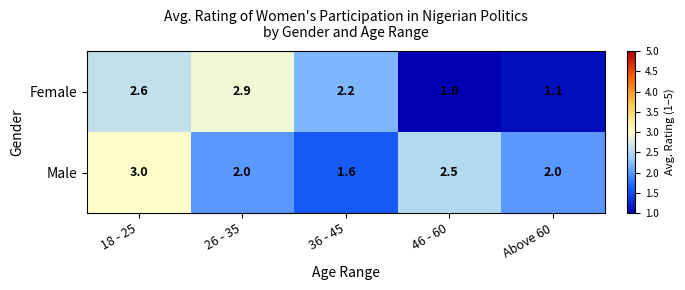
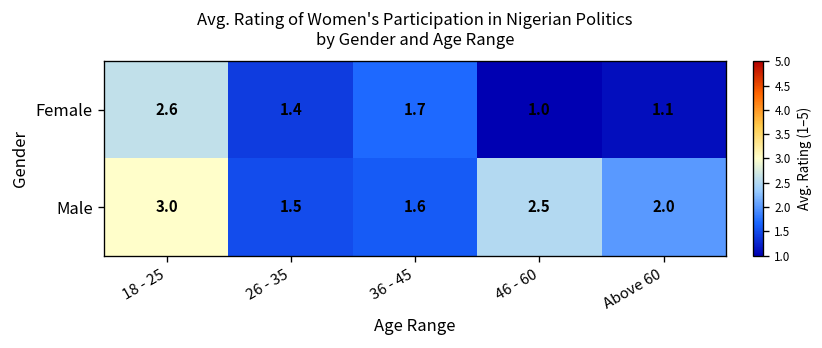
Female, 26 - 35: 2.9 -> 1.4
Female, 36 - 45: 2.2 -> 1.7
Male, 26 - 35: 2.0 -> 1.5
